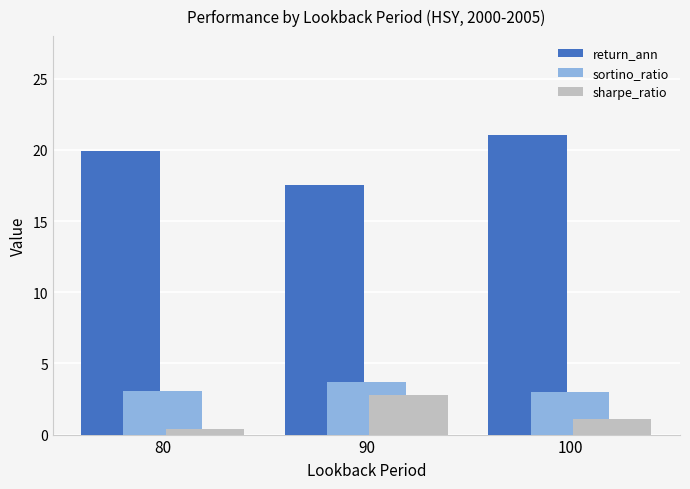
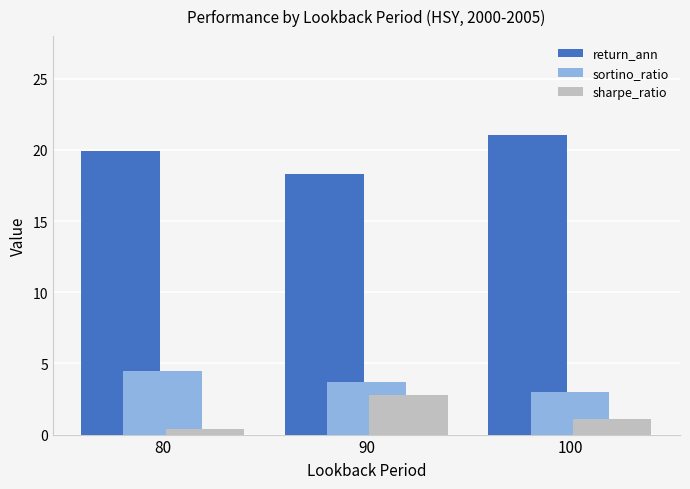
sortino_ratio, 80: 3.1 -> 4.5
return_ann, 90: 17.6 -> 18.3
